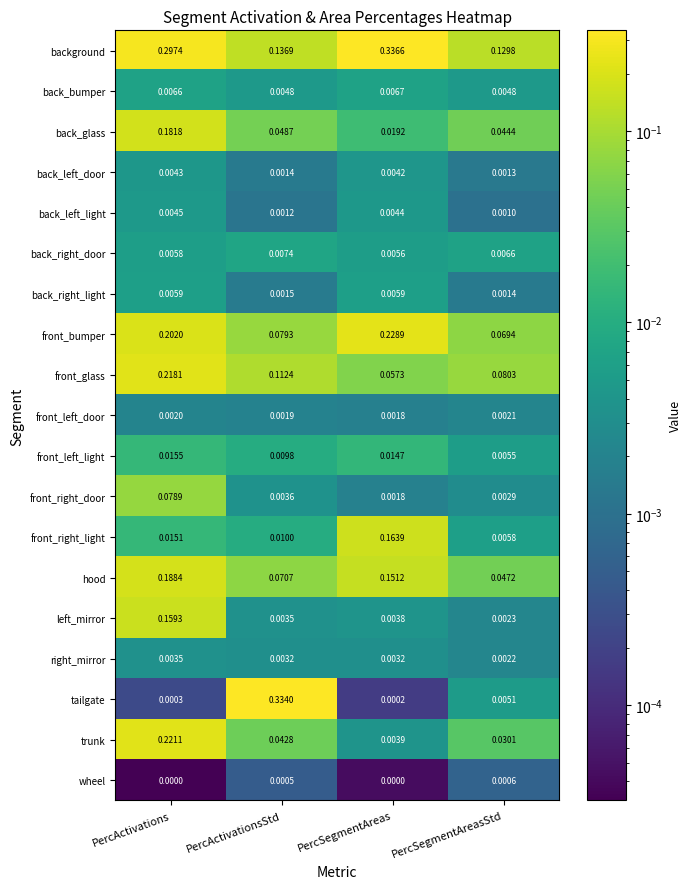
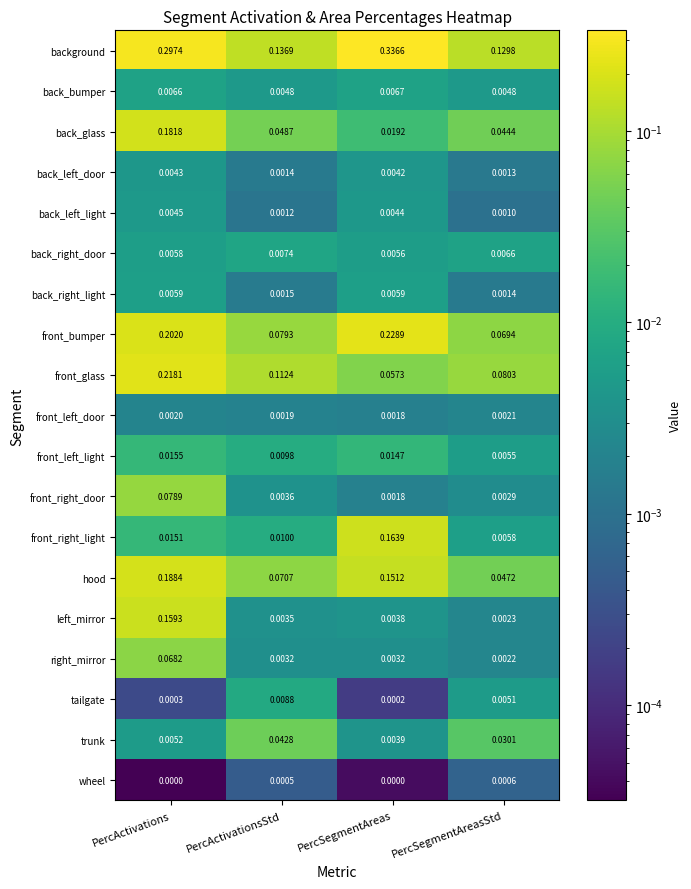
right_mirror, PercActivations: 0.0035 -> 0.0682
tailgate, PercActivationsStd: 0.3340 -> 0.0088
trunk, PercActivations: 0.2211 -> 0.0052
